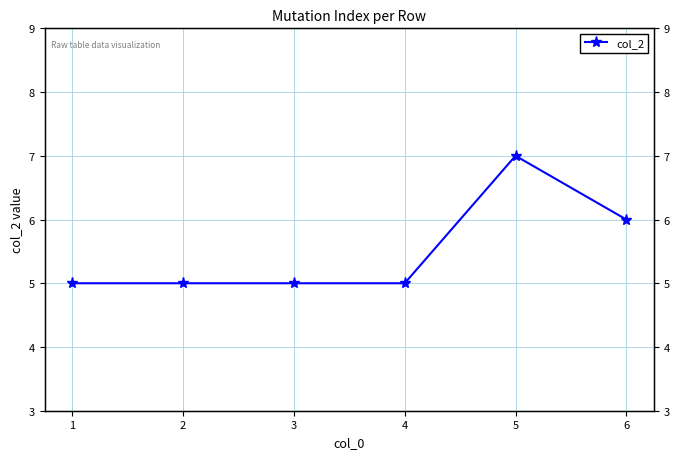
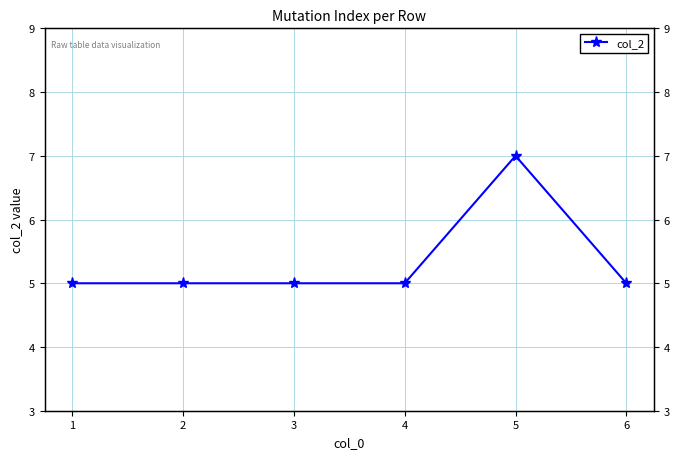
6: 6 -> 5
